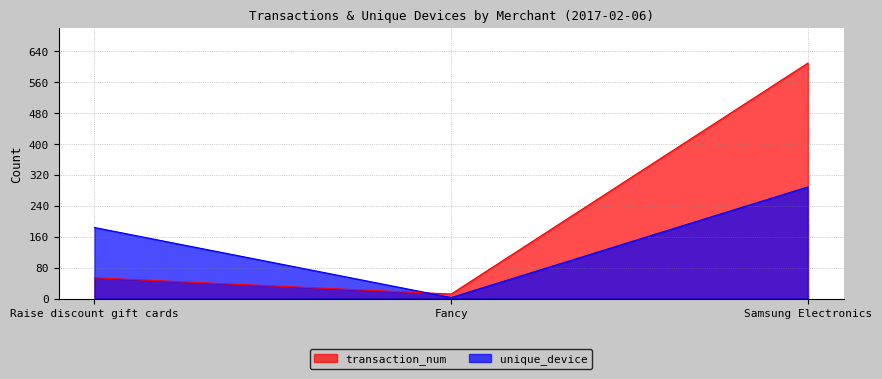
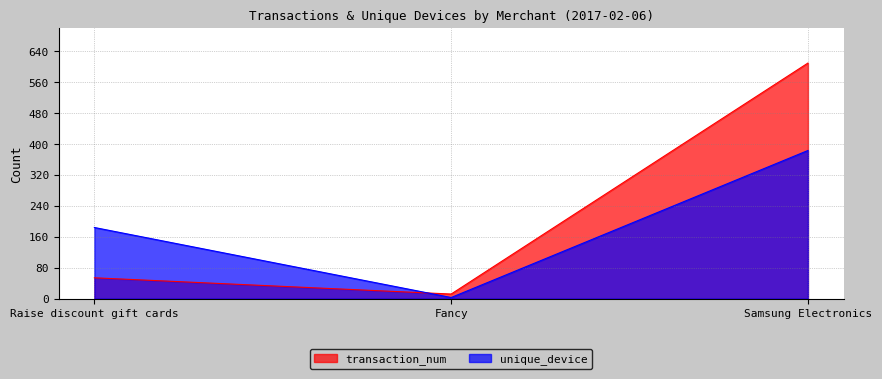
unique_device, Samsung Electronics: 290 -> 380
